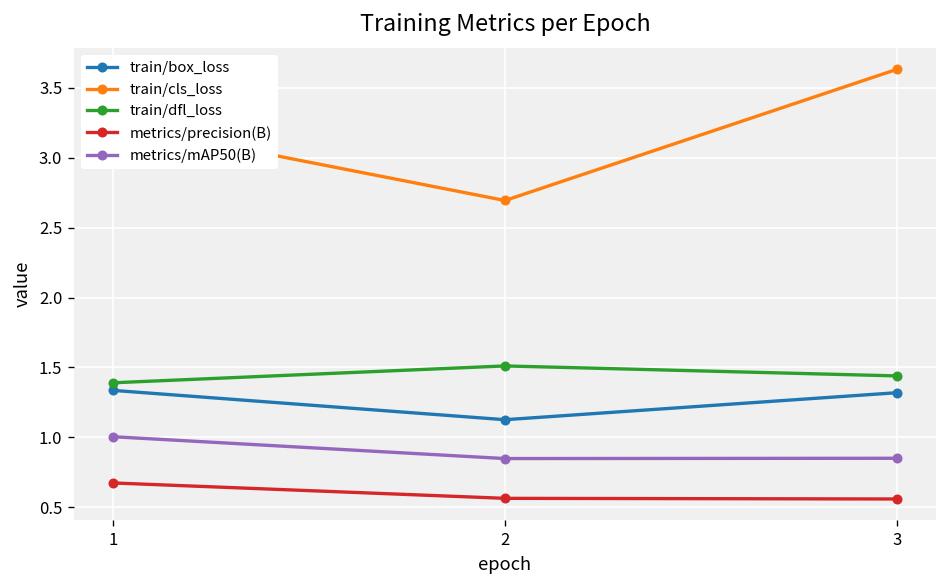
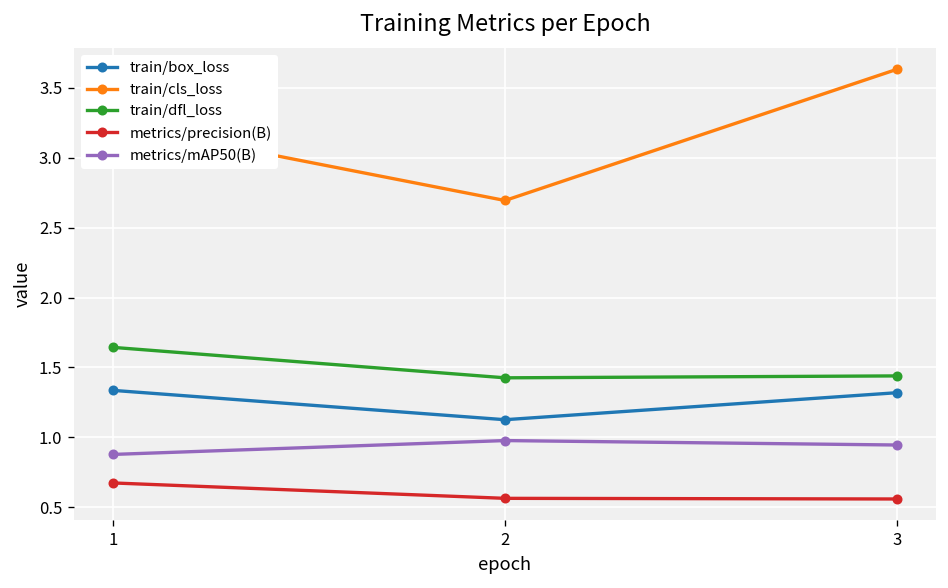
train/dfl_loss, 1: 1.39 -> 1.64
metrics/mAP50(B), 1: 1.00 -> 0.88
train/dfl_loss, 2: 1.51 -> 1.43
metrics/mAP50(B), 2: 0.85 -> 0.98
metrics/mAP50(B), 3: 0.85 -> 0.95
